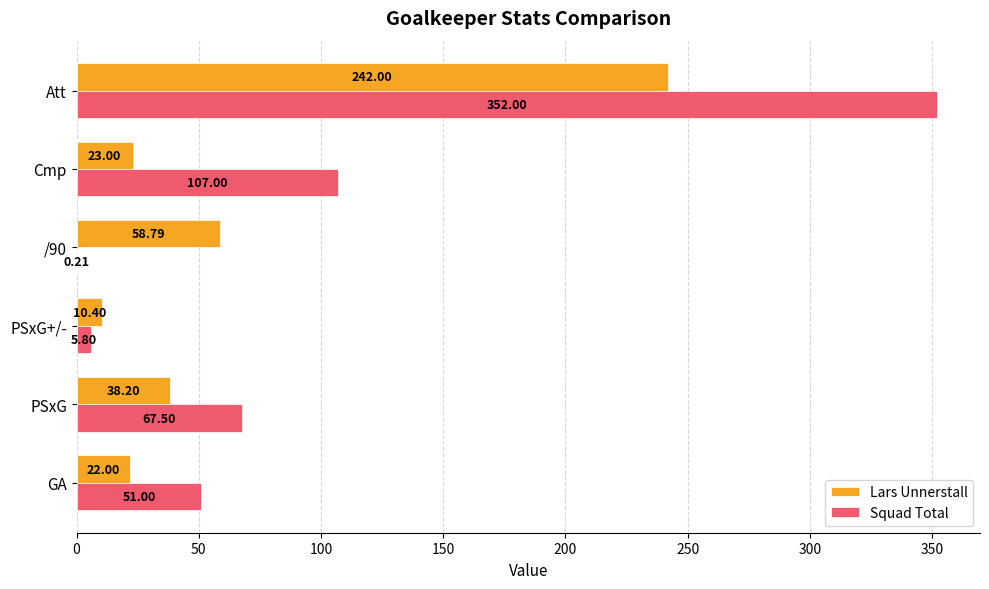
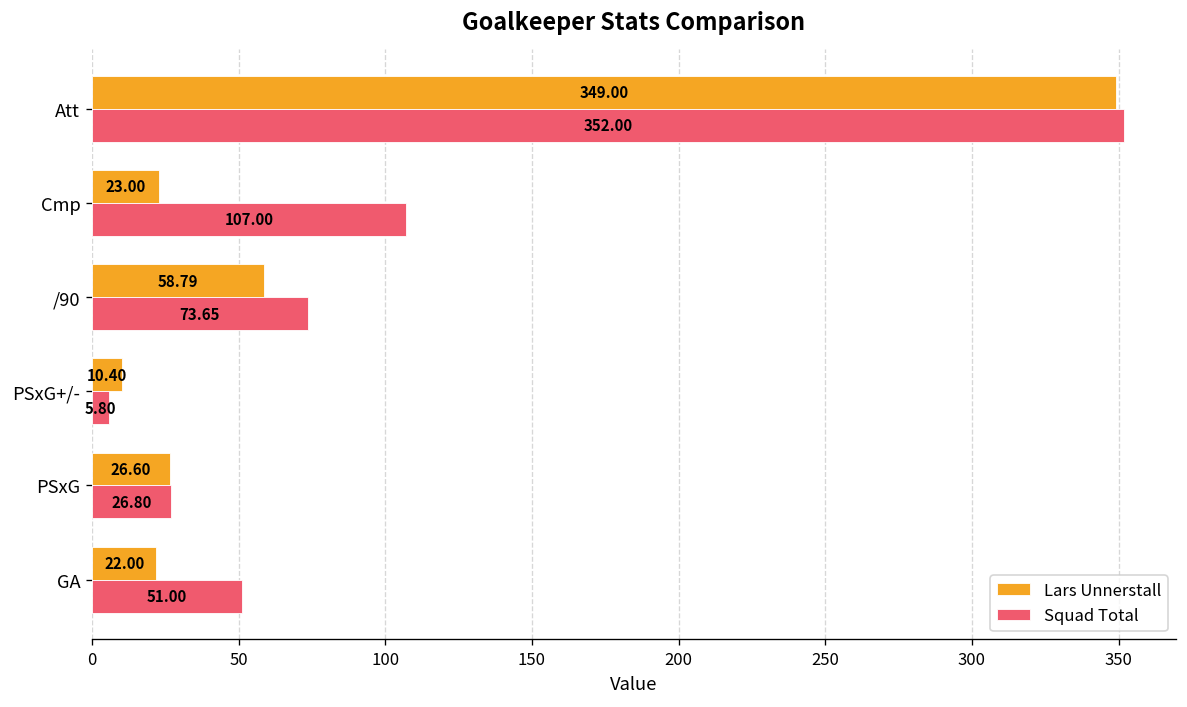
Lars Unnerstall, Att: 242.00 -> 349.00
Squad Total, /90: 0.21 -> 73.65
Lars Unnerstall, PSxG: 38.20 -> 26.60
Squad Total, PSxG: 67.50 -> 26.80
